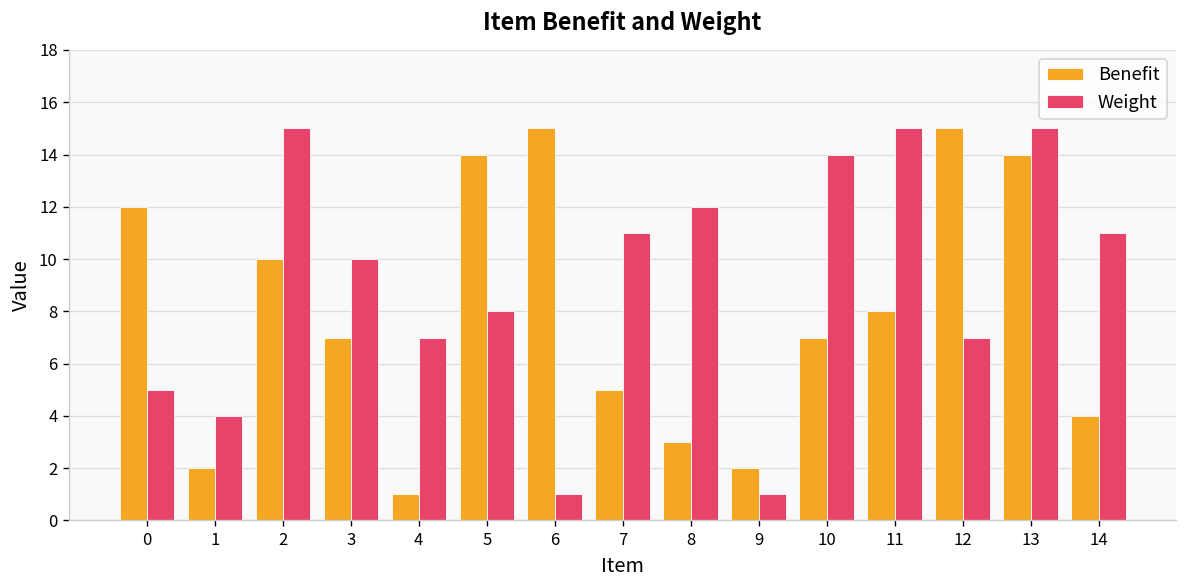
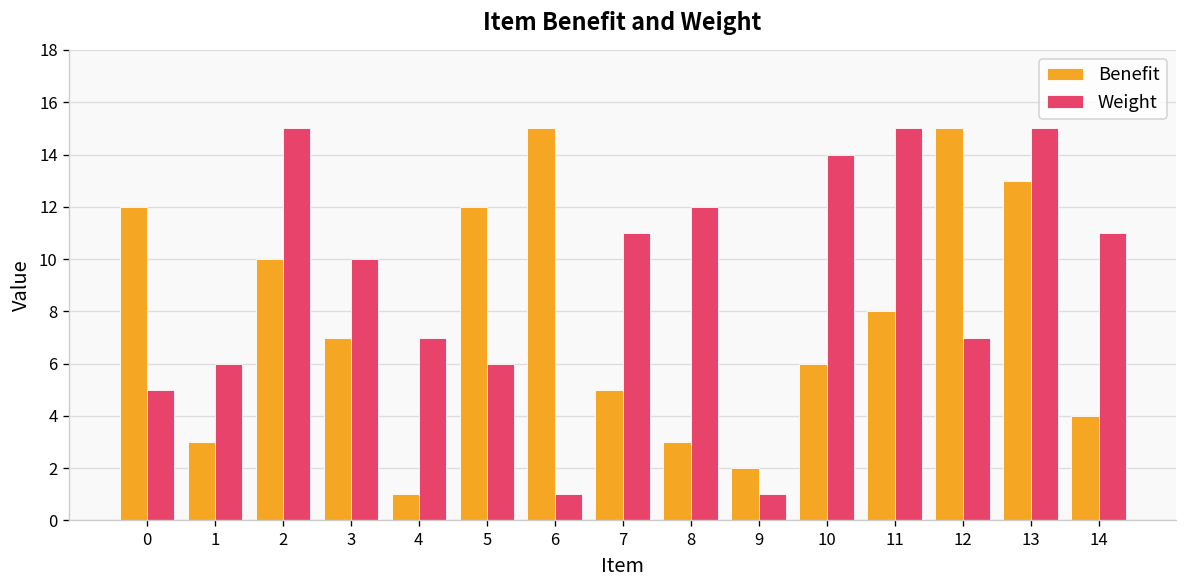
Benefit, 1: 2 -> 3
Weight, 1: 4 -> 6
Benefit, 5: 14 -> 12
Weight, 5: 8 -> 6
Benefit, 10: 7 -> 6
Benefit, 13: 14 -> 13
